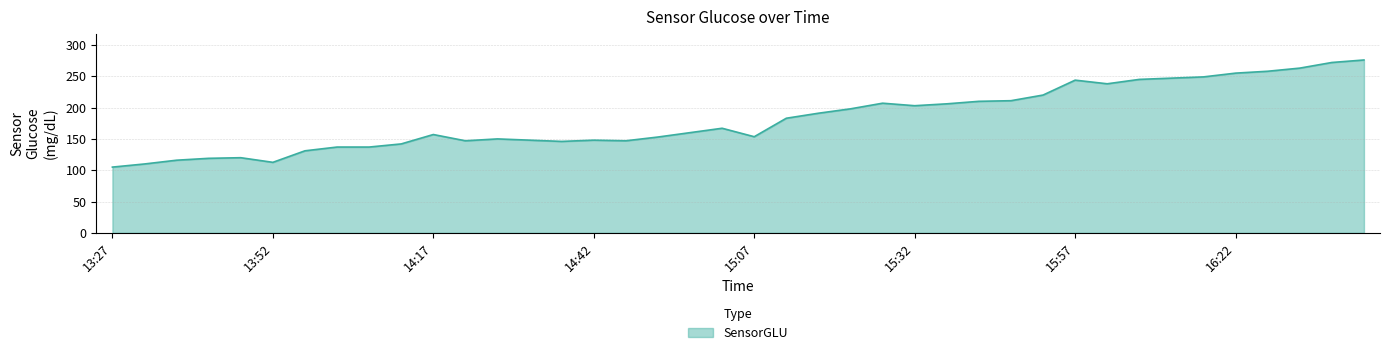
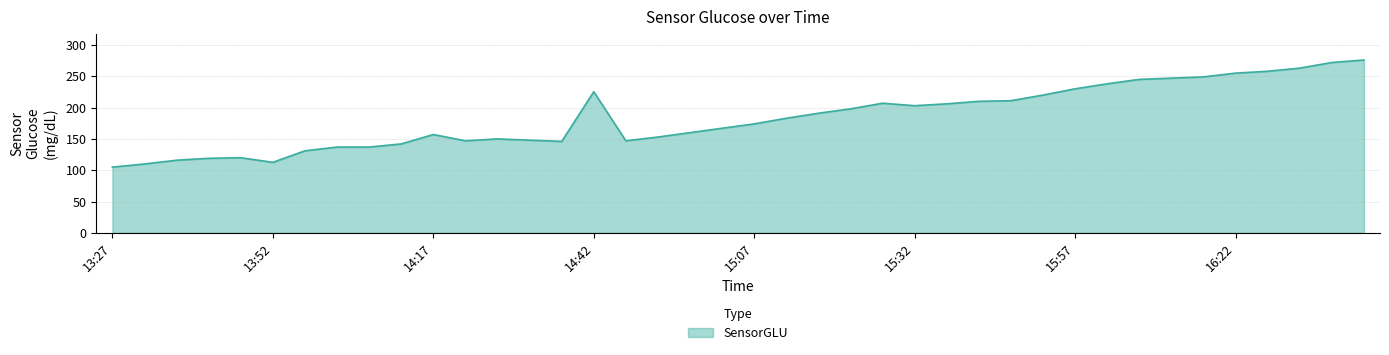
14:42: 150 -> 230
15:07: 150 -> 170
15:57: 240 -> 230
